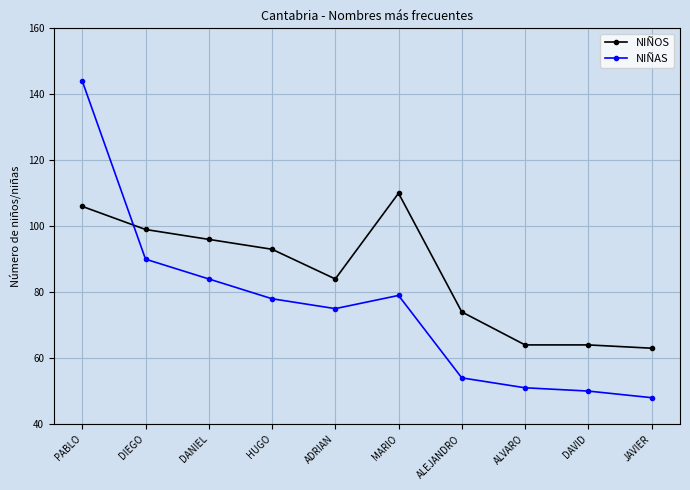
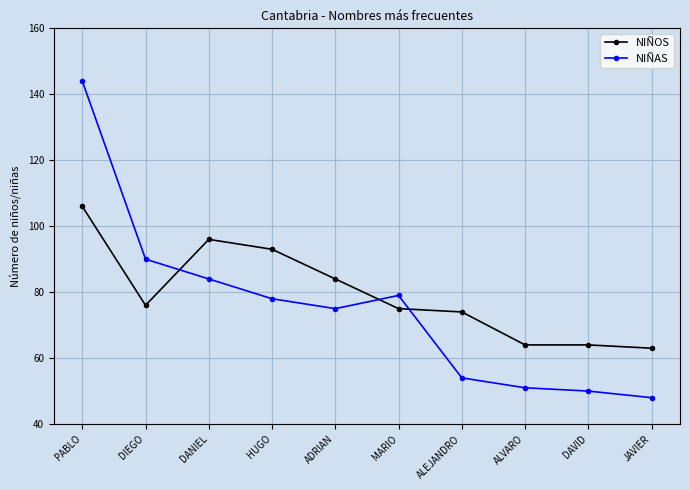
NIÑOS, DIEGO: 99 -> 76
NIÑOS, MARIO: 110 -> 75
